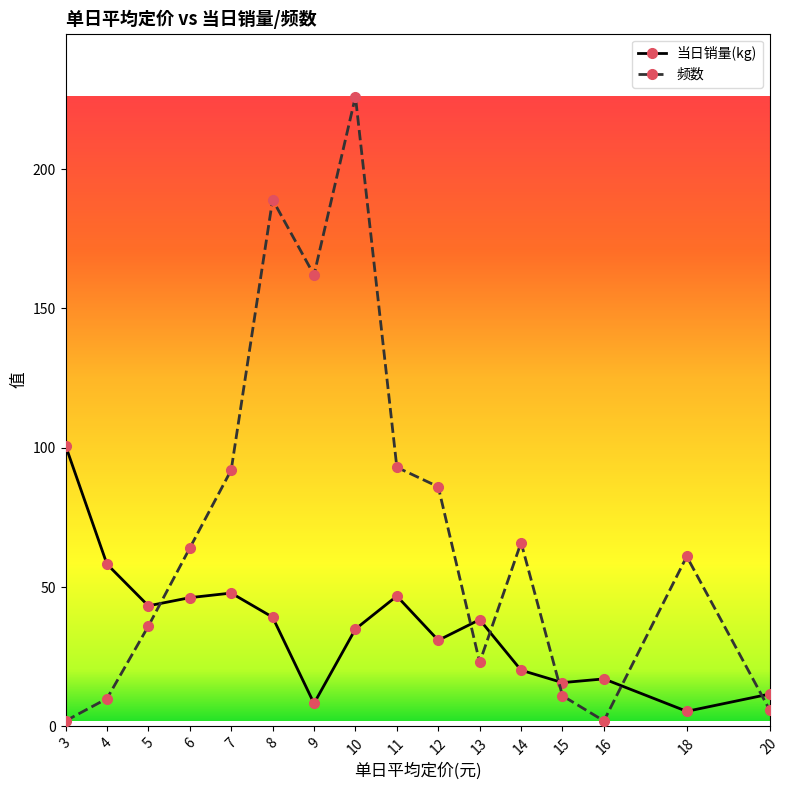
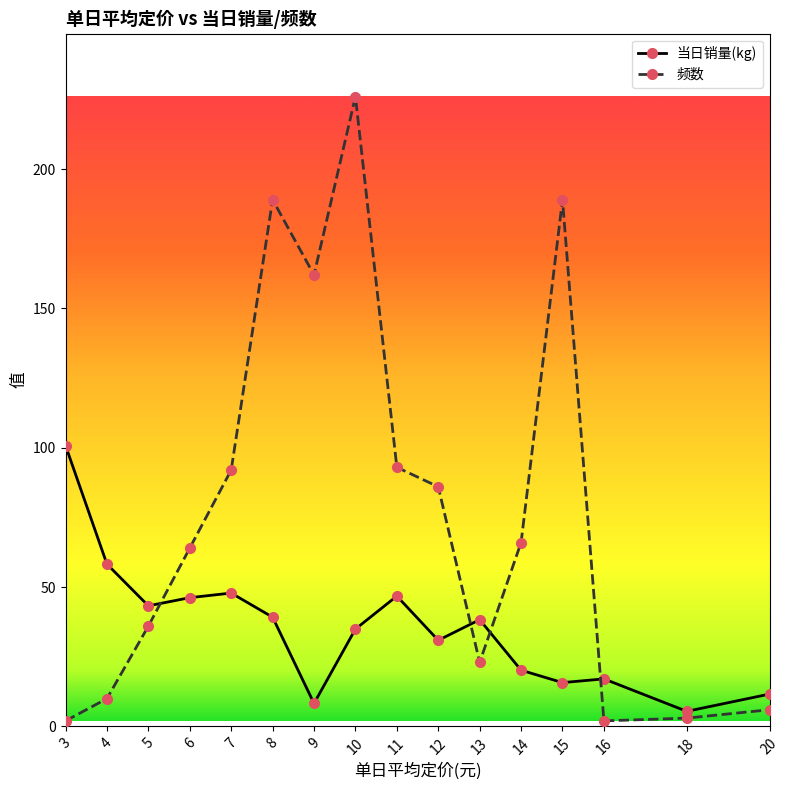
频数, 15: 11 -> 189
频数, 18: 61 -> 3
